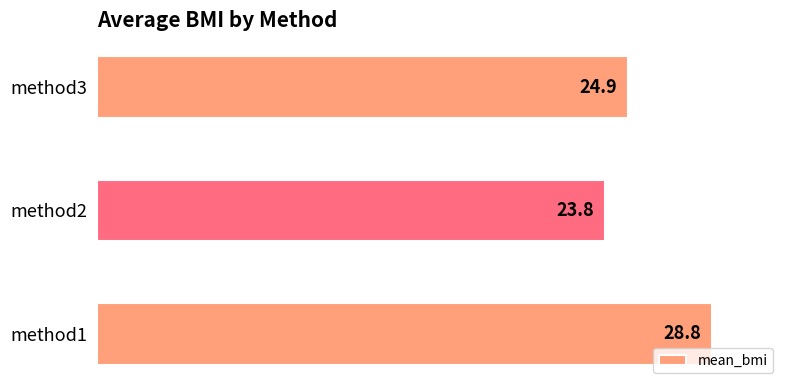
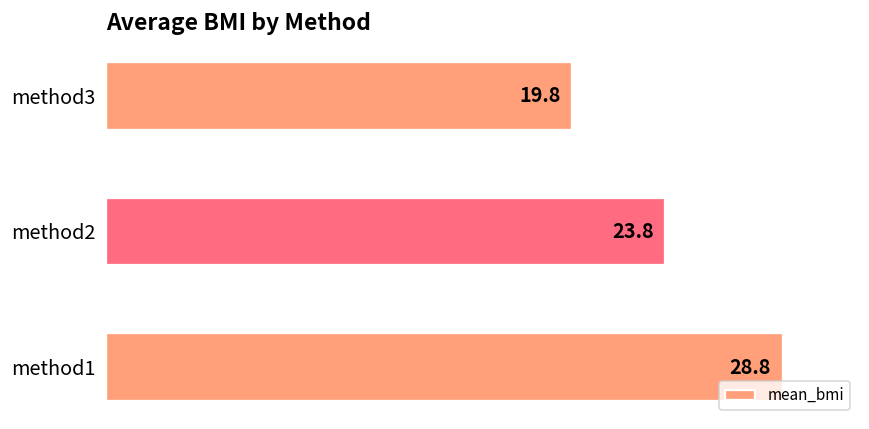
method3: 24.9 -> 19.8
